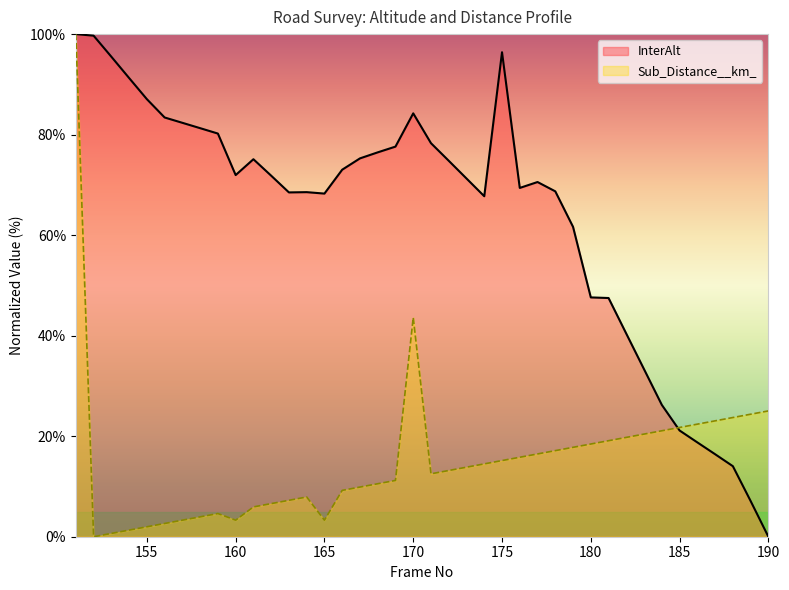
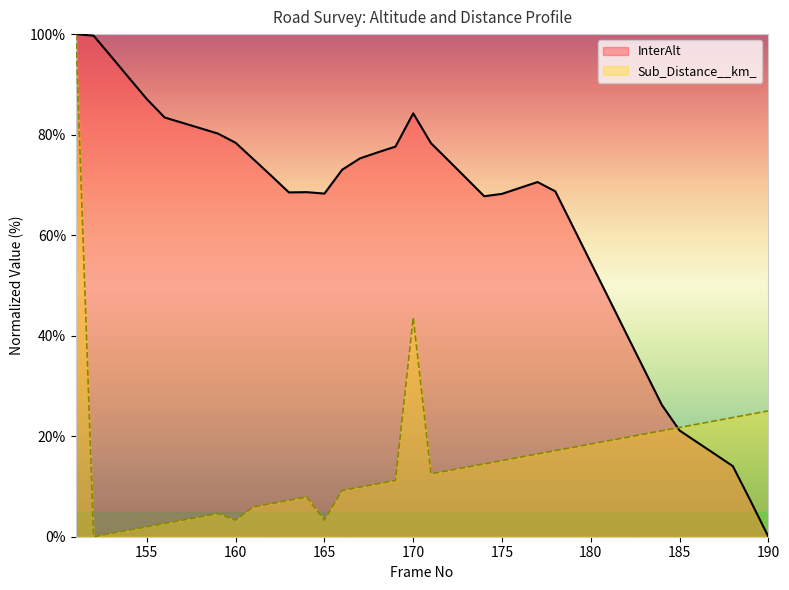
InterAlt, 160: 72% -> 78%
InterAlt, 175: 96% -> 68%
InterAlt, 180: 48% -> 55%
